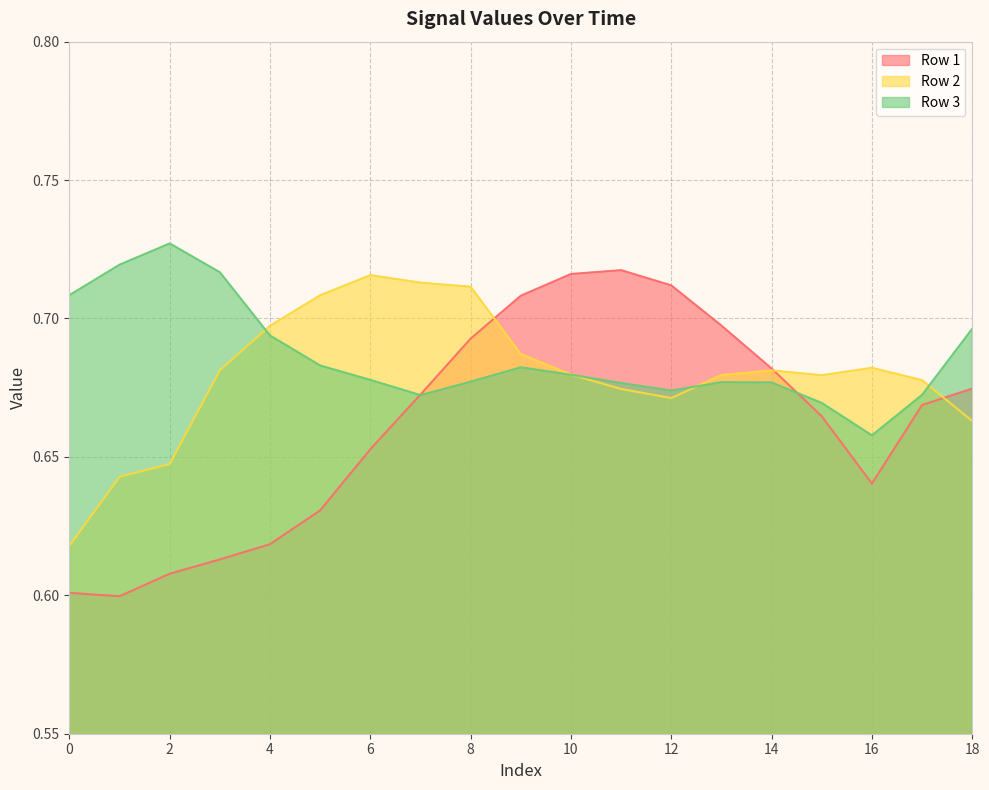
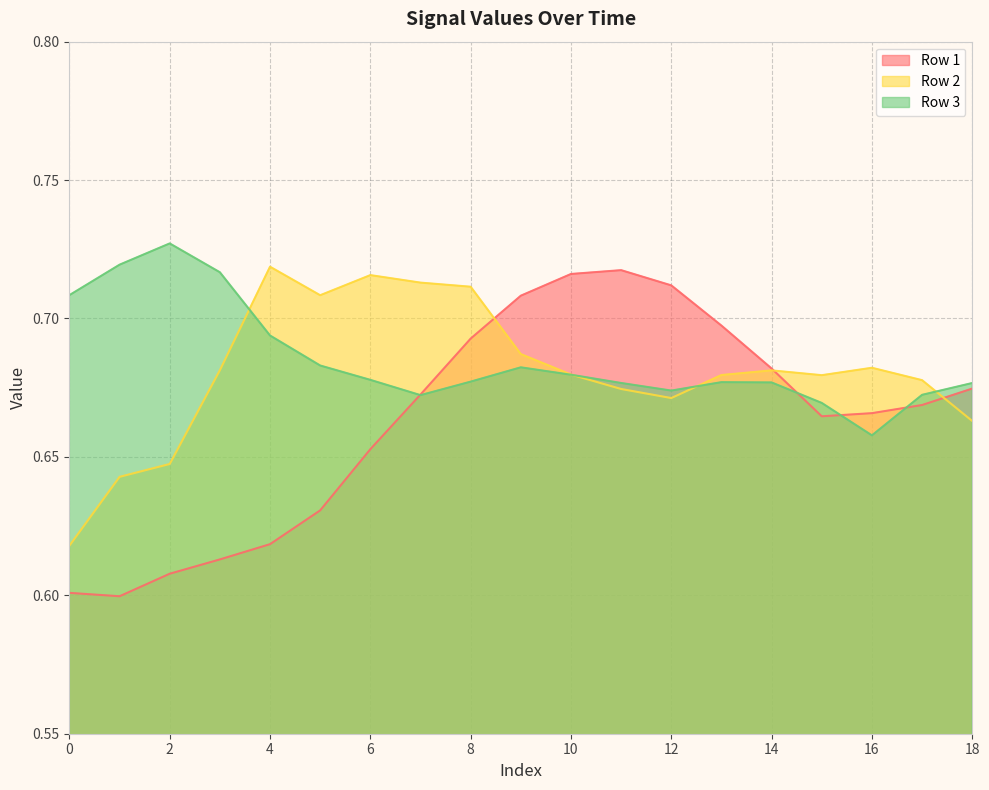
Row 2, 4: 0.697 -> 0.719
Row 1, 16: 0.640 -> 0.666
Row 3, 18: 0.696 -> 0.677
